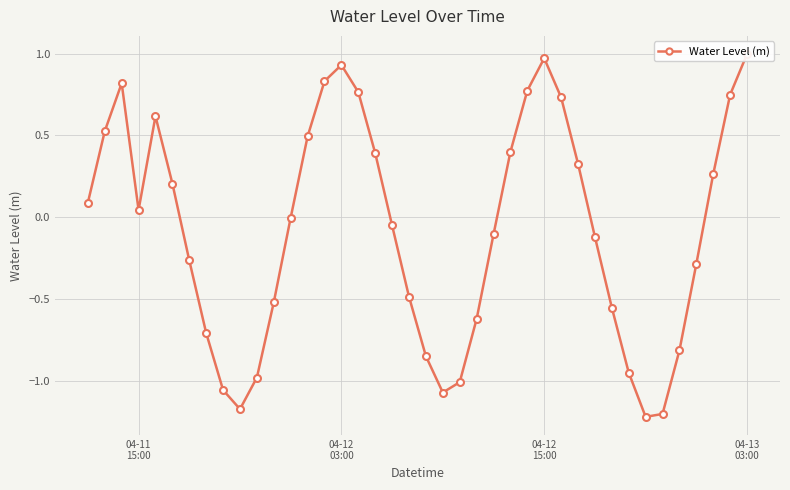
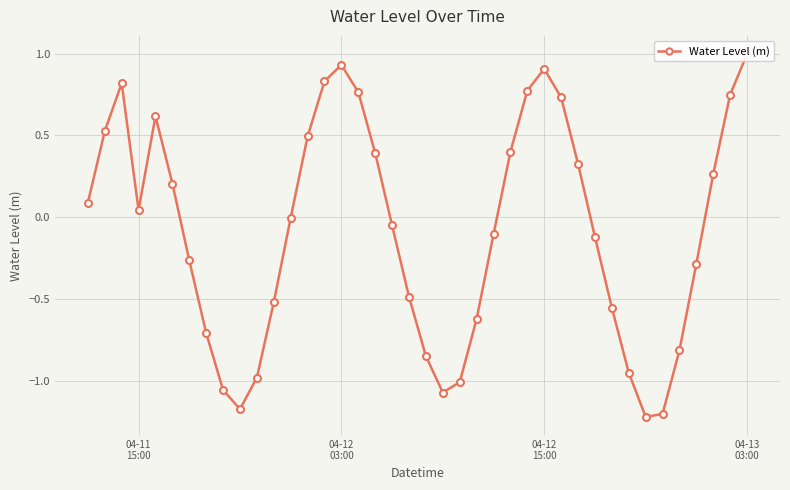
04-12 15:00: 0.97 -> 0.91
